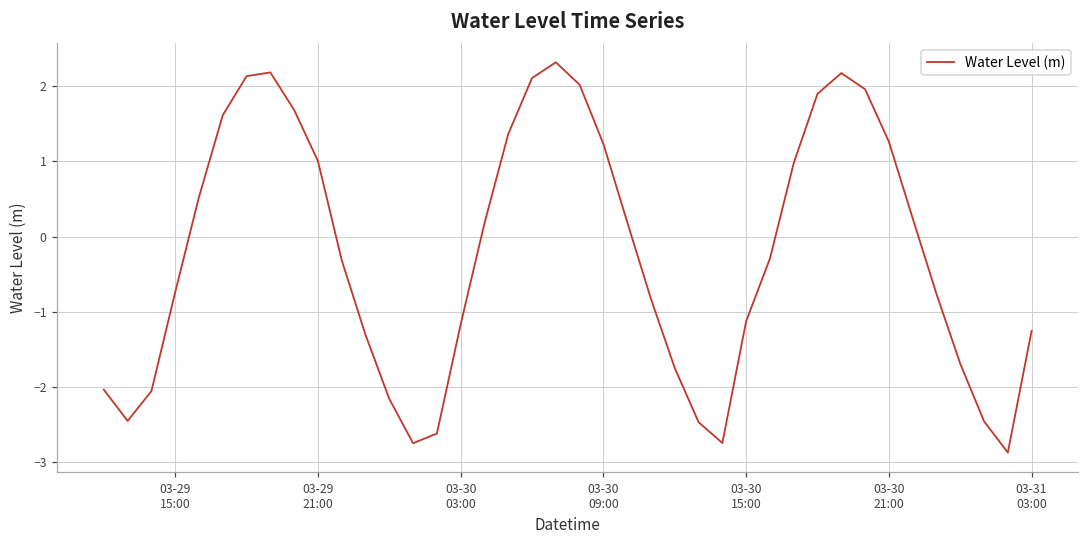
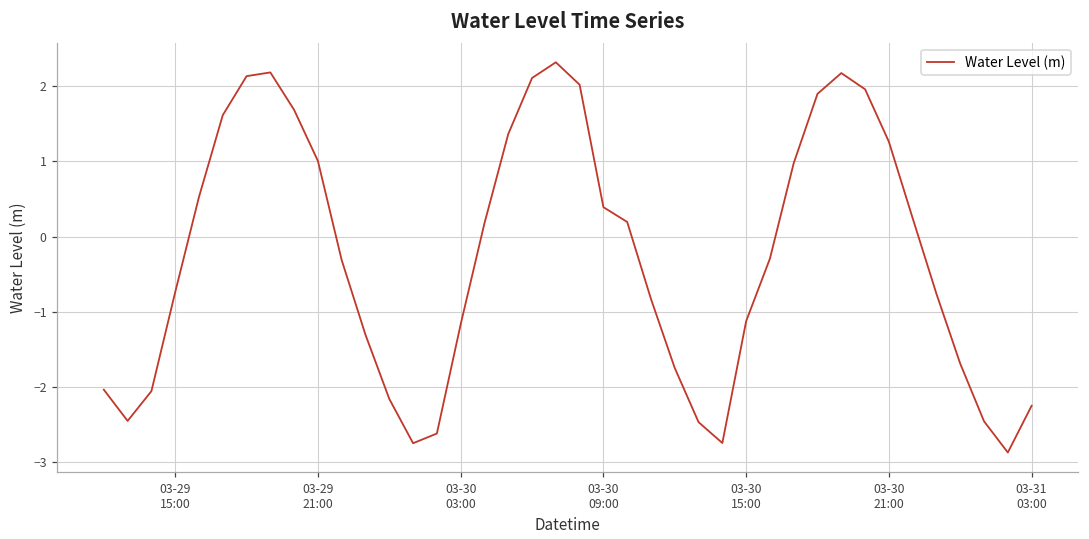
03-30 09:00: 1.2 -> 0.4
03-31 03:00: -1.3 -> -2.3
